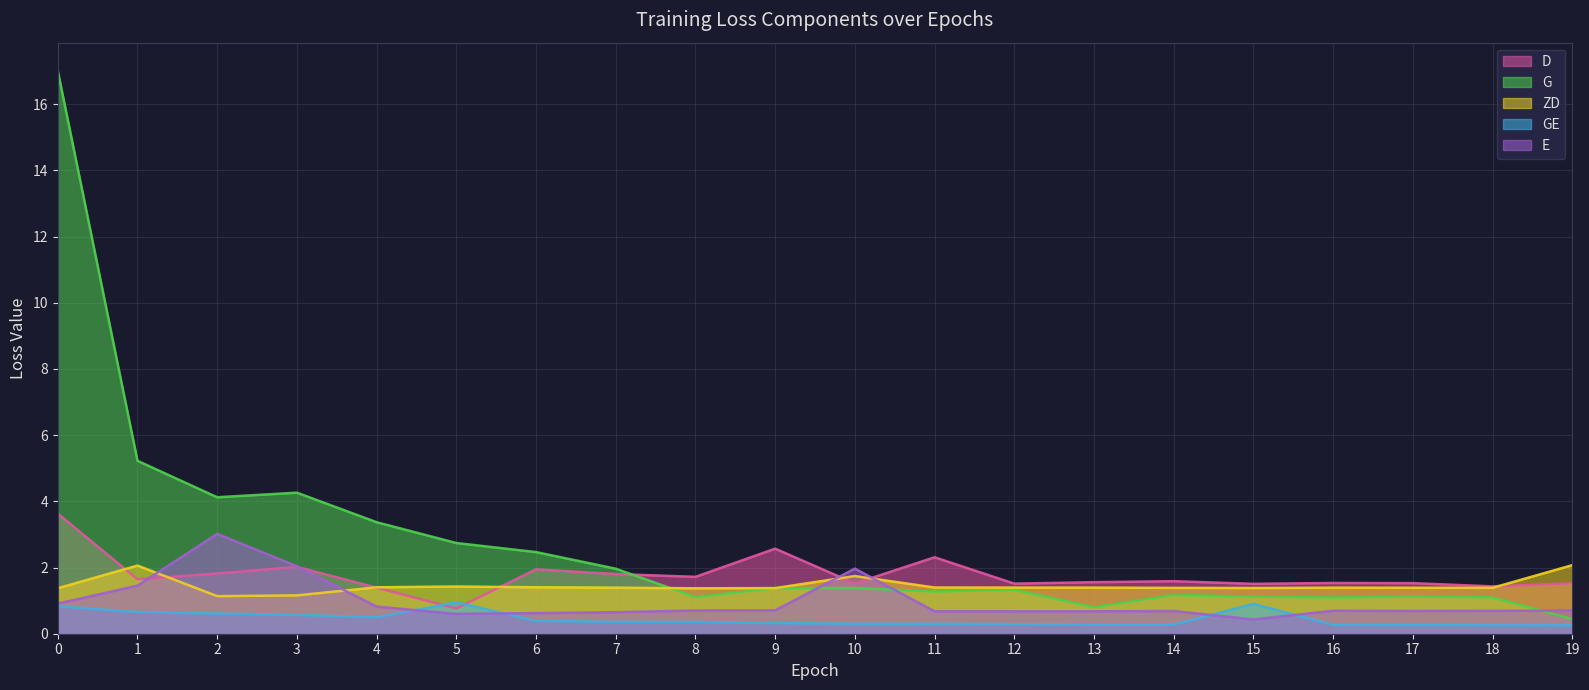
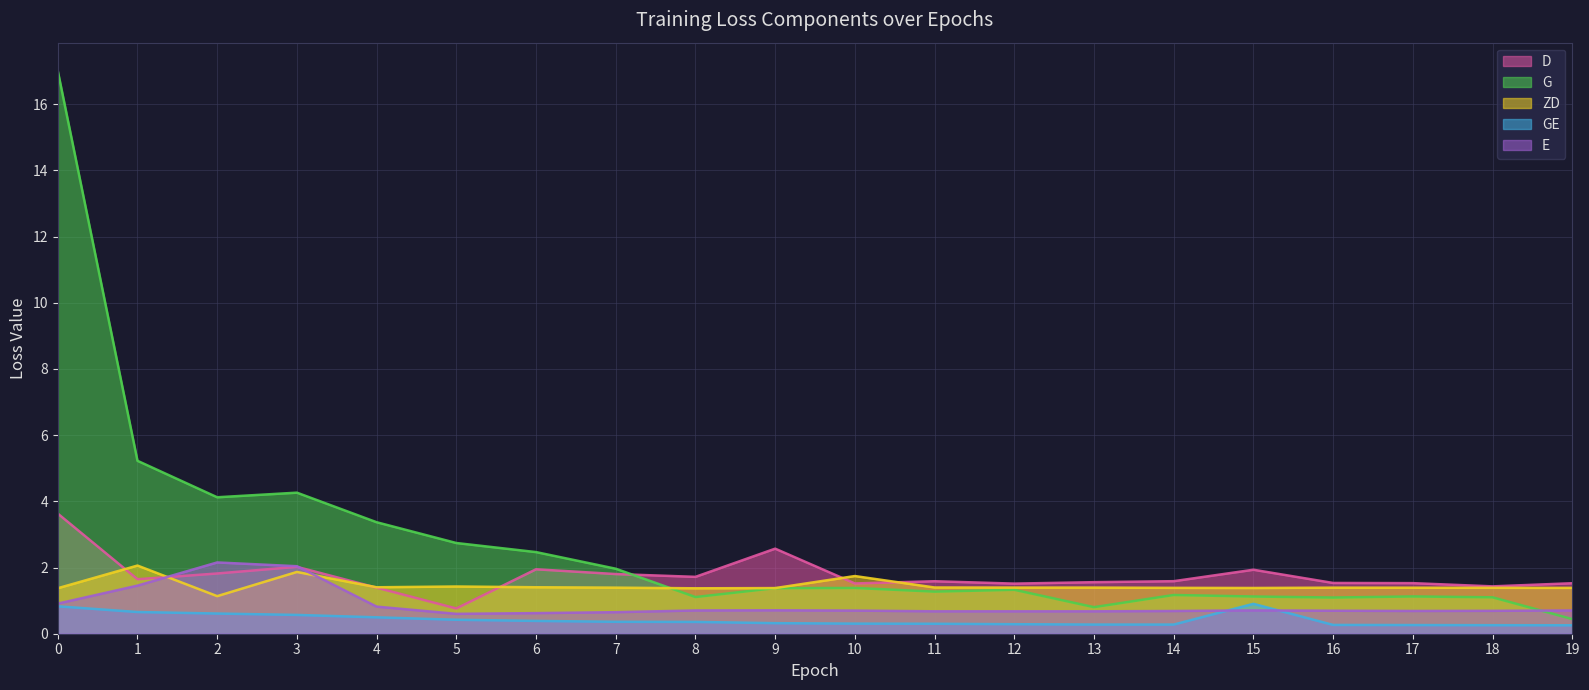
E, 2: 3.0 -> 2.2
ZD, 3: 1.2 -> 1.9
GE, 5: 1.0 -> 0.4
E, 10: 2.0 -> 0.7
D, 11: 2.3 -> 1.6
D, 15: 1.5 -> 1.9
E, 15: 0.4 -> 0.7
ZD, 19: 2.1 -> 1.4
